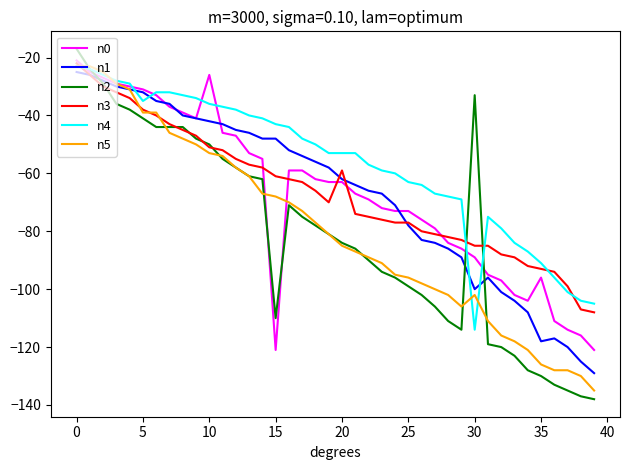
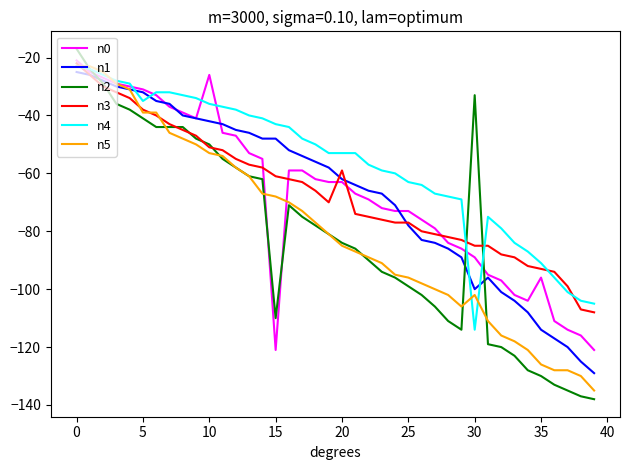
n1, 35: -118 -> -114
